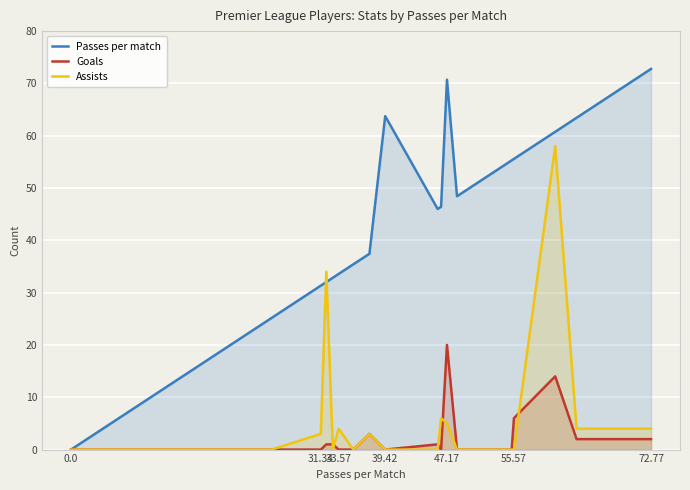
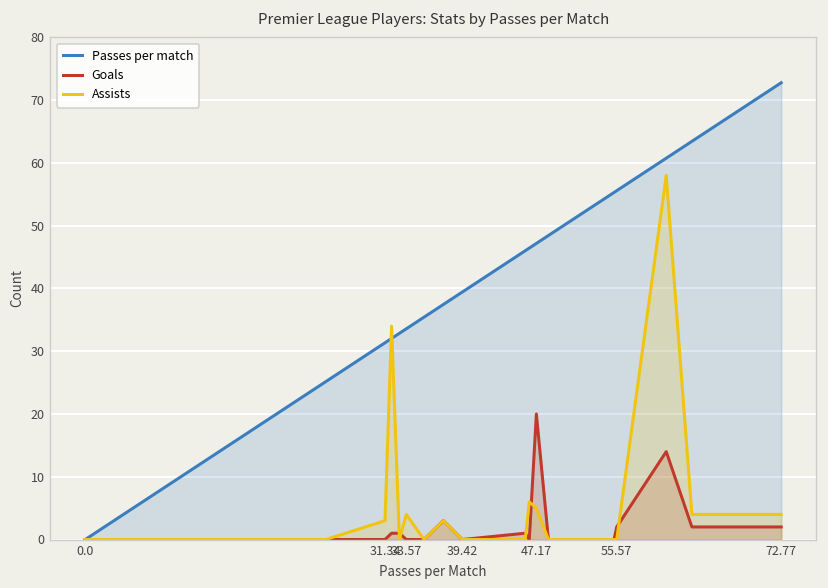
Passes per match, 39.42: 64 -> 39
Passes per match, 47.17: 71 -> 47
Goals, 55.57: 6 -> 2
